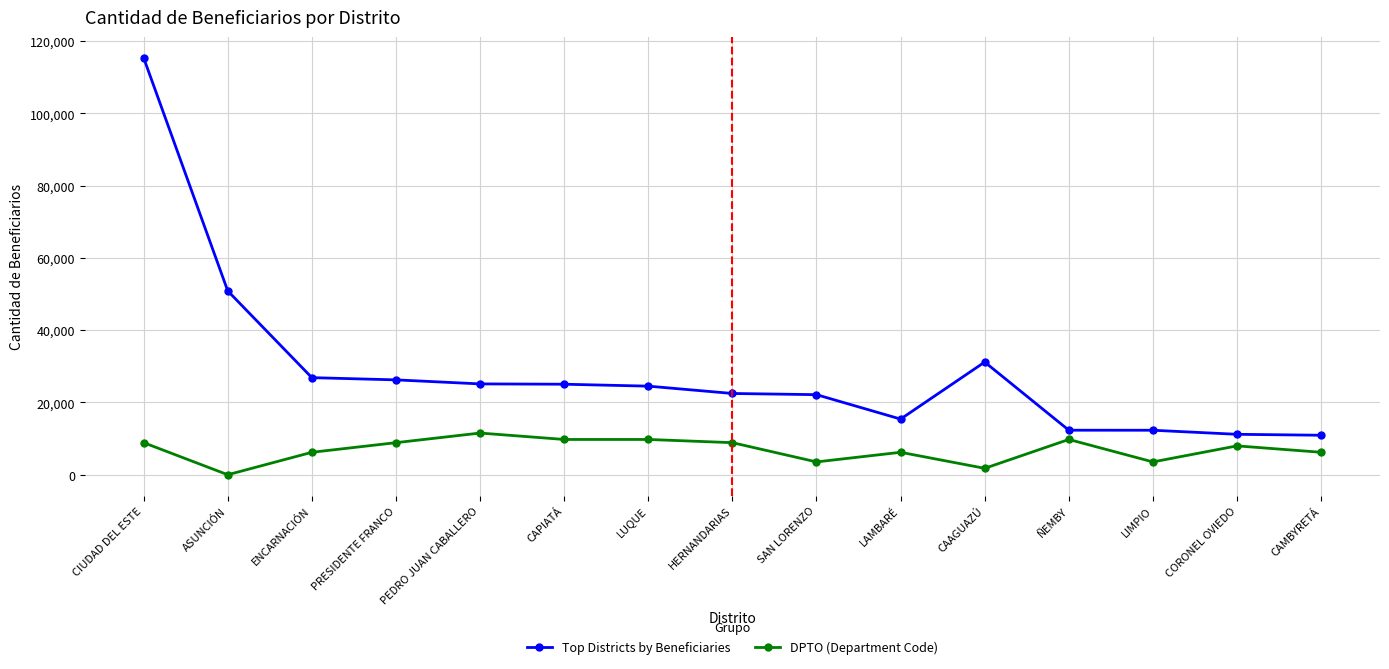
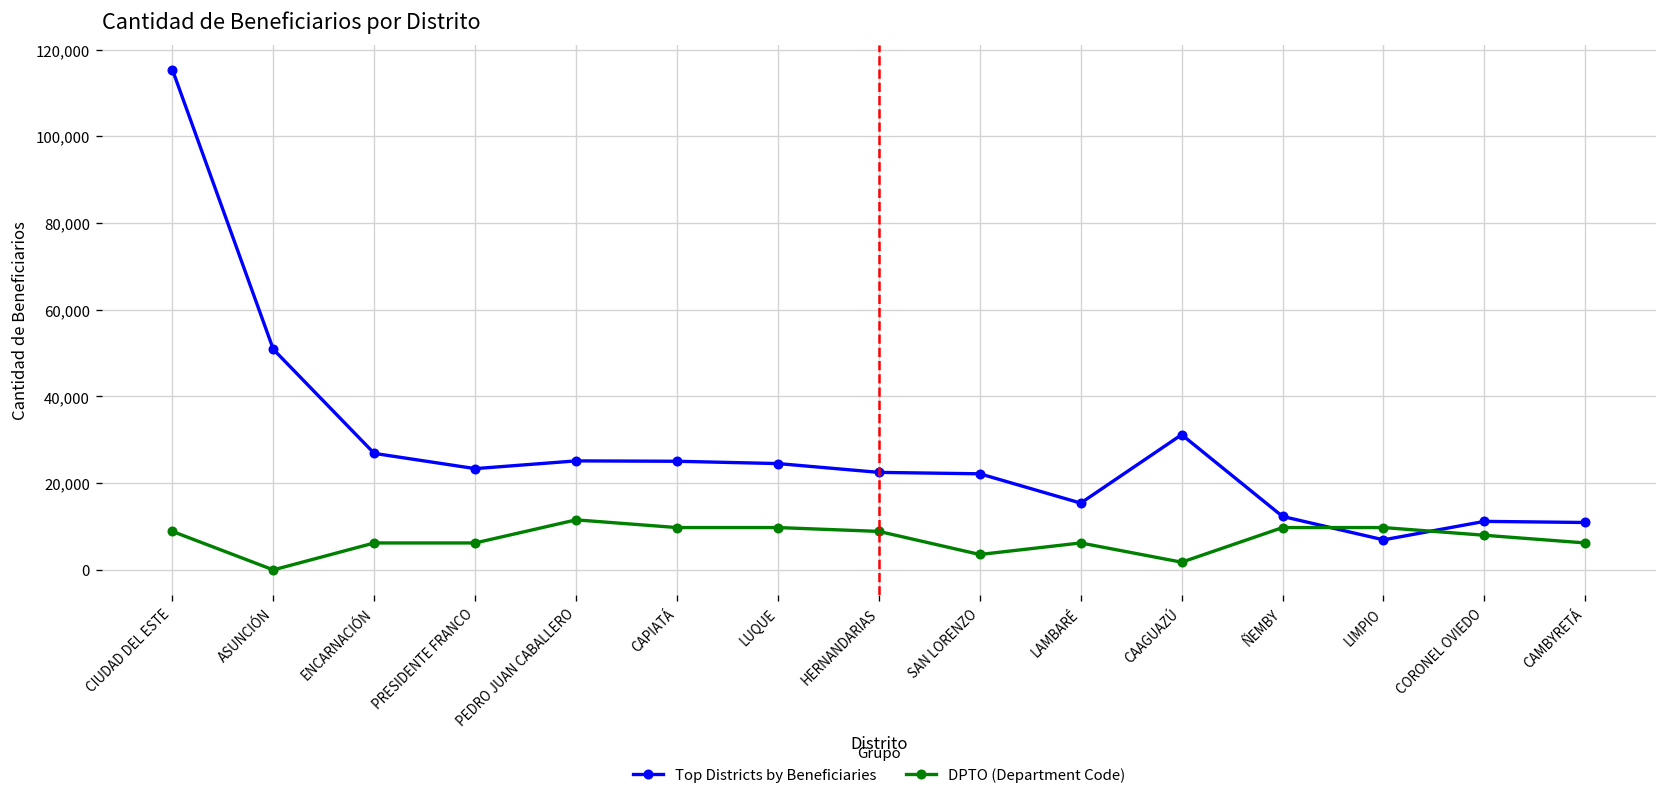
Top Districts by Beneficiaries, PRESIDENTE FRANCO: 26,000 -> 23,000
DPTO (Department Code), PRESIDENTE FRANCO: 9,000 -> 6,000
Top Districts by Beneficiaries, LIMPIO: 12,000 -> 7,000
DPTO (Department Code), LIMPIO: 4,000 -> 10,000
